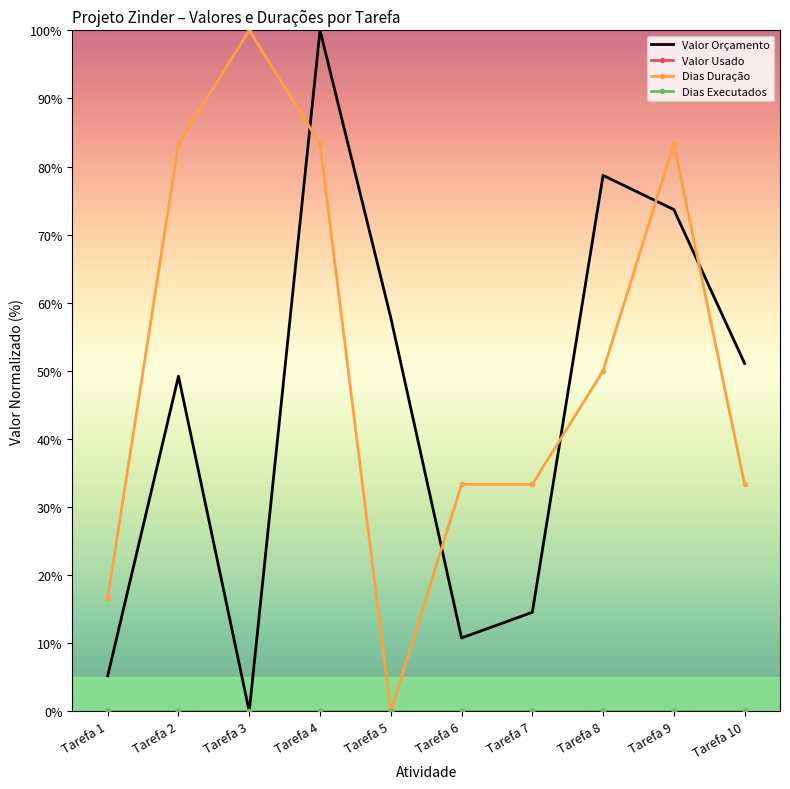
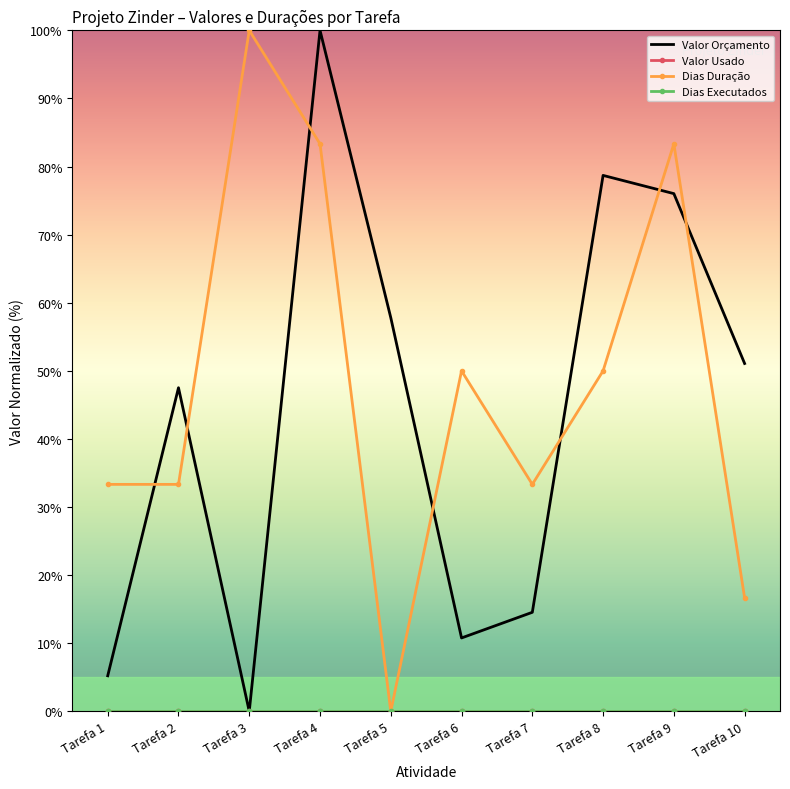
Dias Duração, Tarefa 1: 17% -> 33%
Valor Orçamento, Tarefa 2: 49% -> 48%
Dias Duração, Tarefa 2: 83% -> 33%
Dias Duração, Tarefa 6: 33% -> 50%
Valor Orçamento, Tarefa 9: 74% -> 76%
Dias Duração, Tarefa 10: 33% -> 17%
